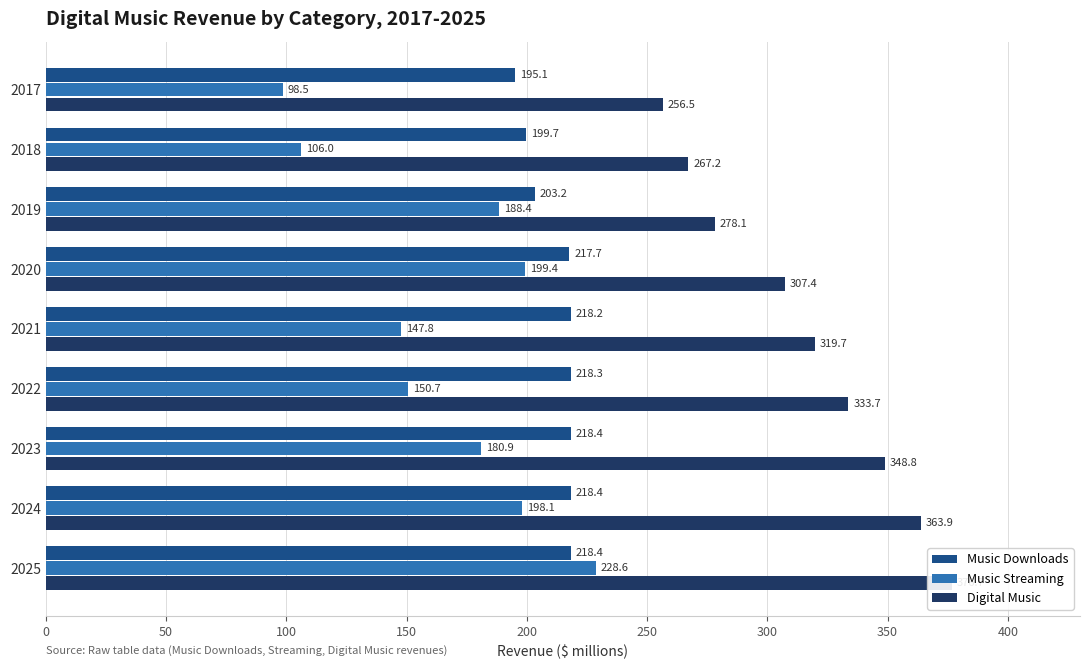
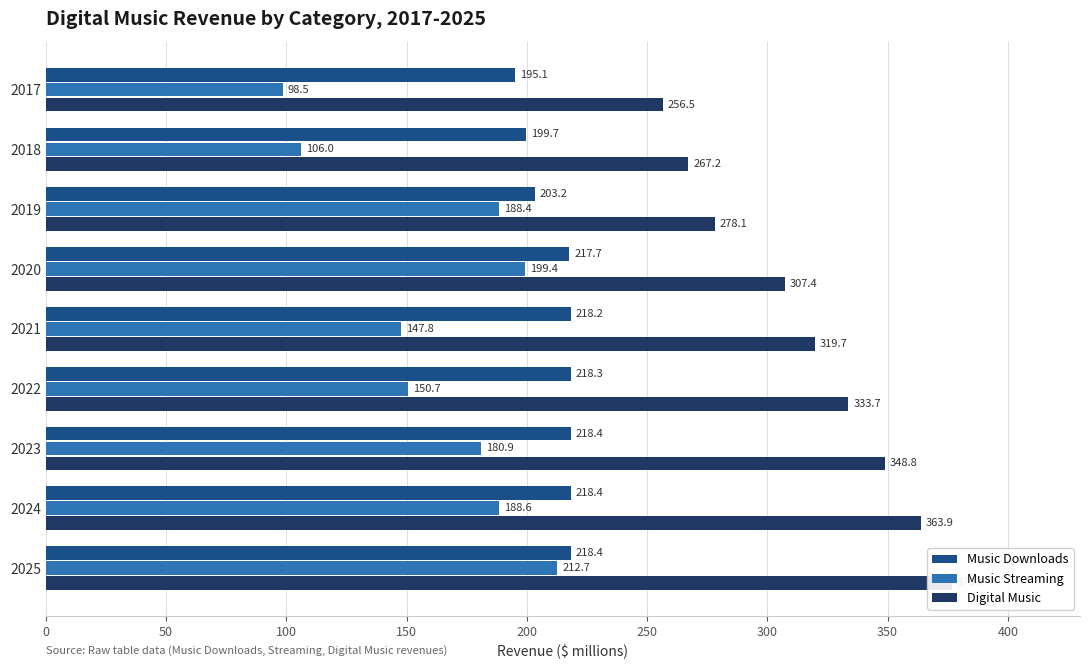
Music Streaming, 2024: 198.1 -> 188.6
Music Streaming, 2025: 228.6 -> 212.7
